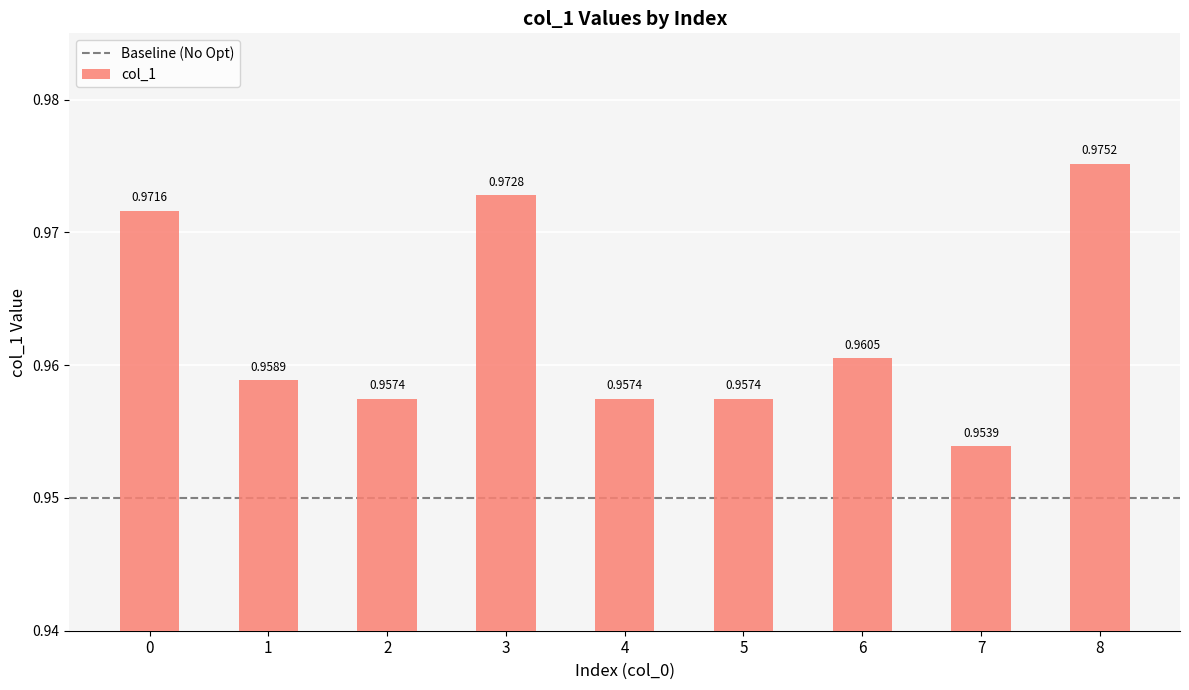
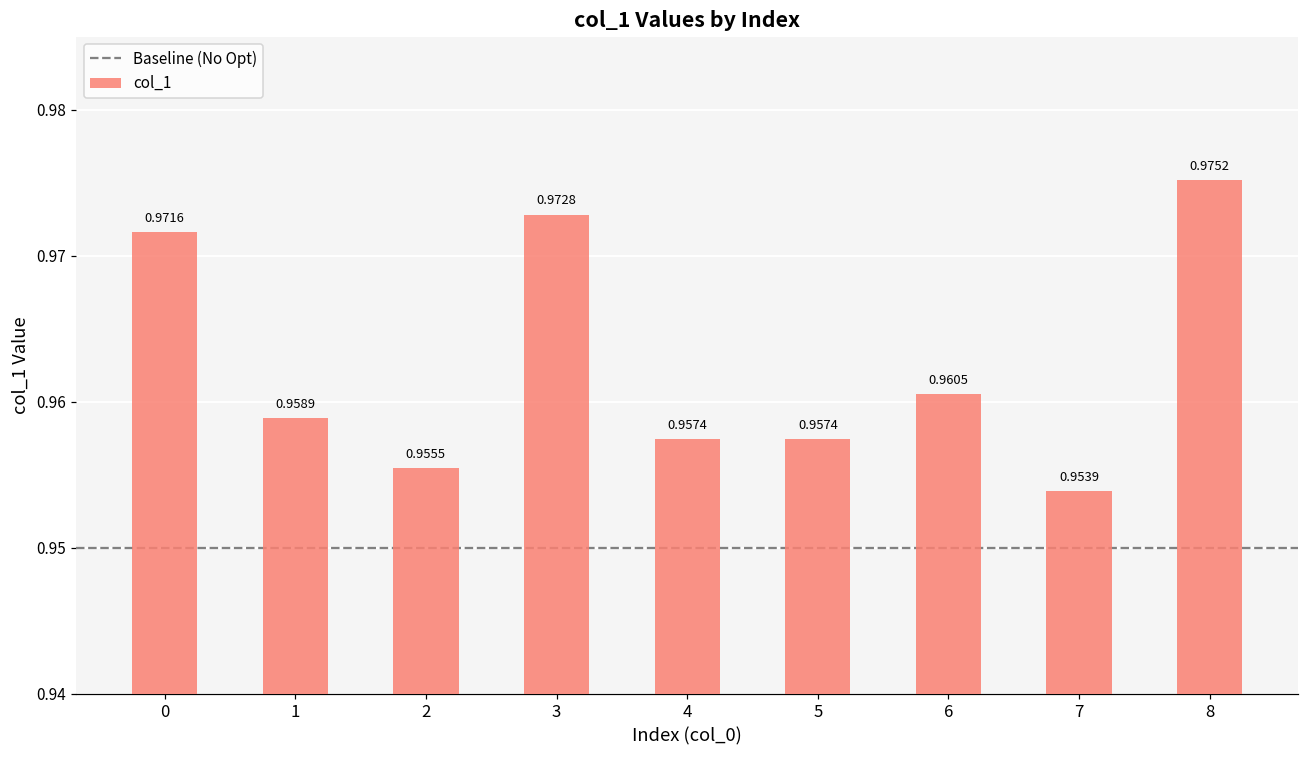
2: 0.9574 -> 0.9555
